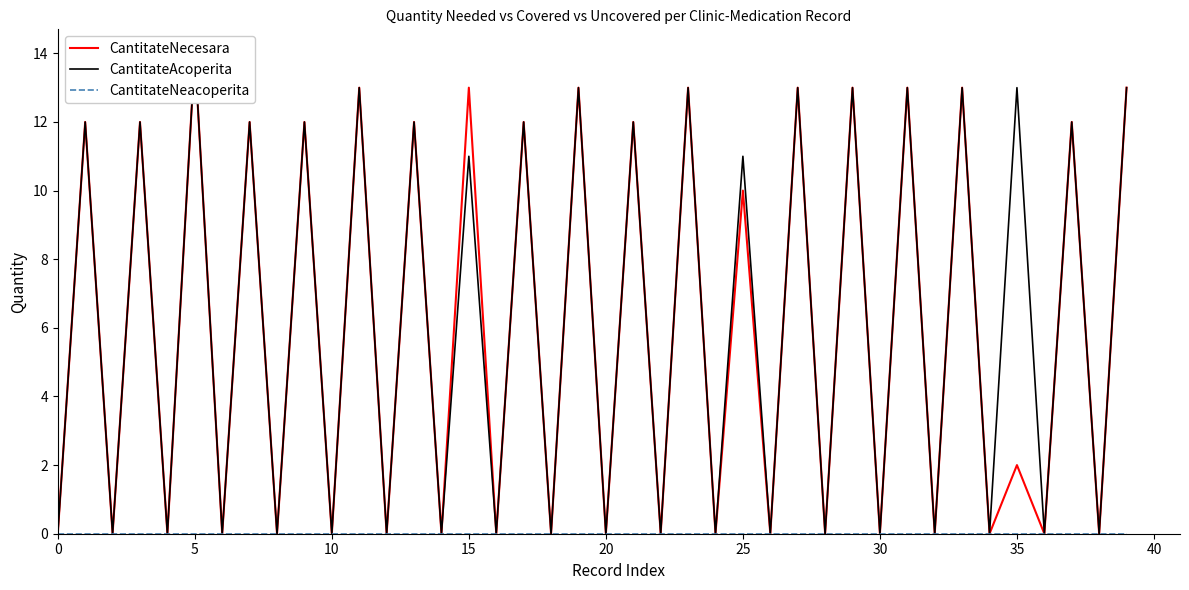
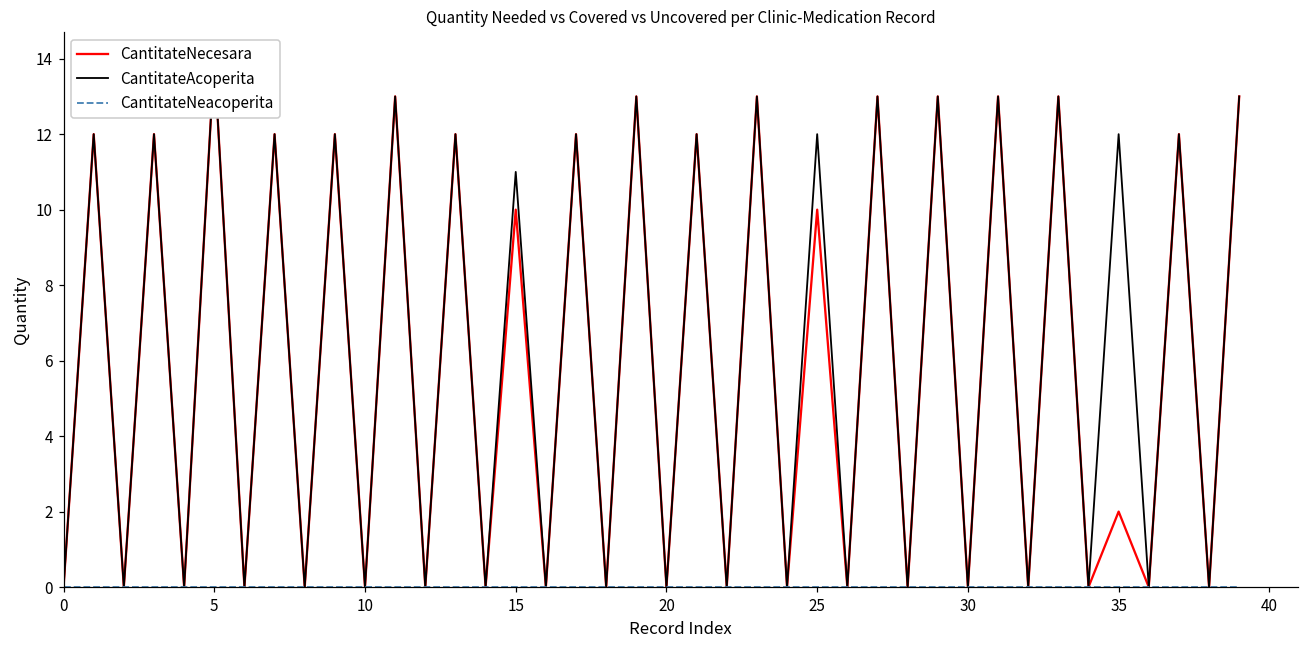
CantitateNecesara, 15: 13 -> 10
CantitateAcoperita, 25: 11 -> 12
CantitateAcoperita, 35: 13 -> 12
